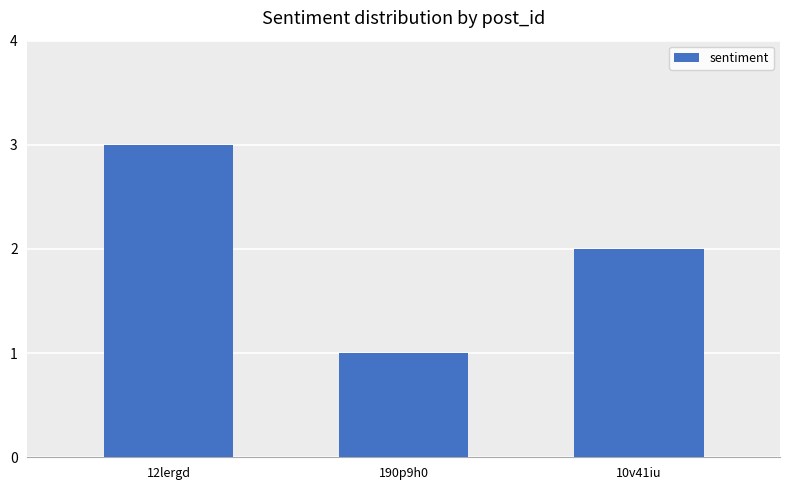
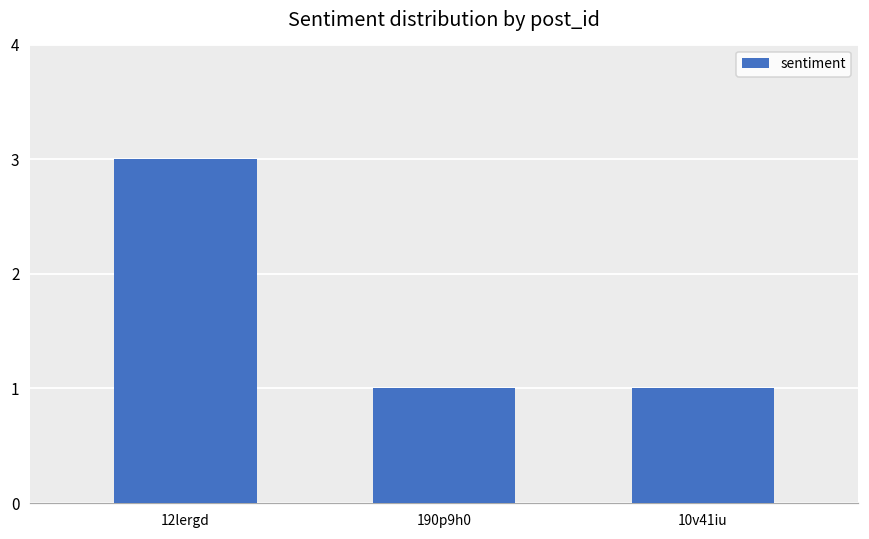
10v41iu: 2 -> 1
